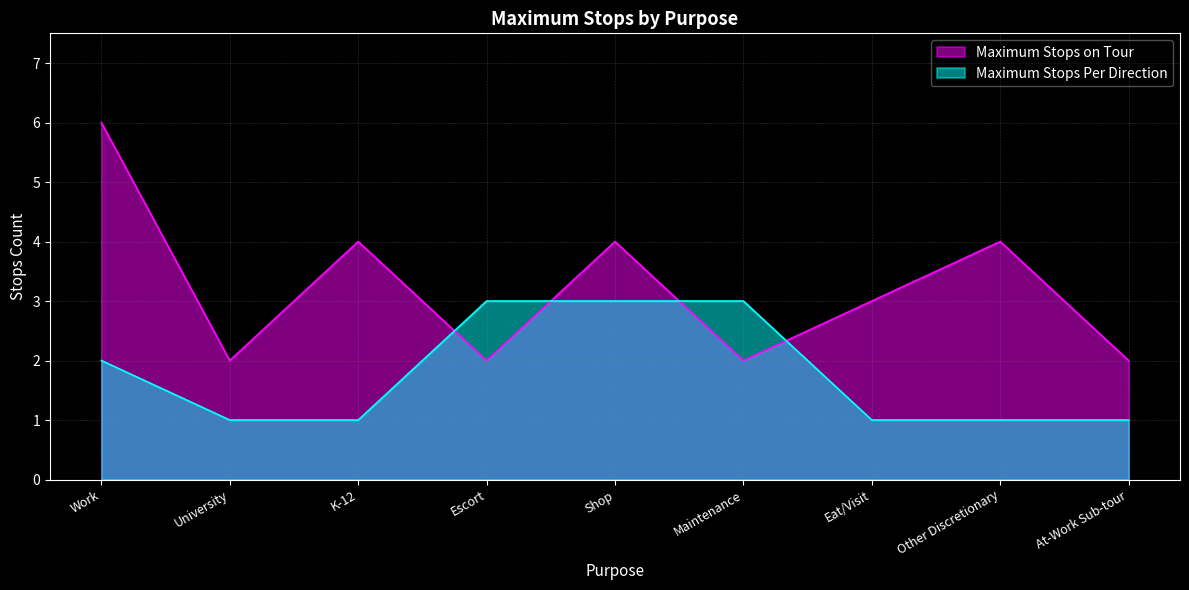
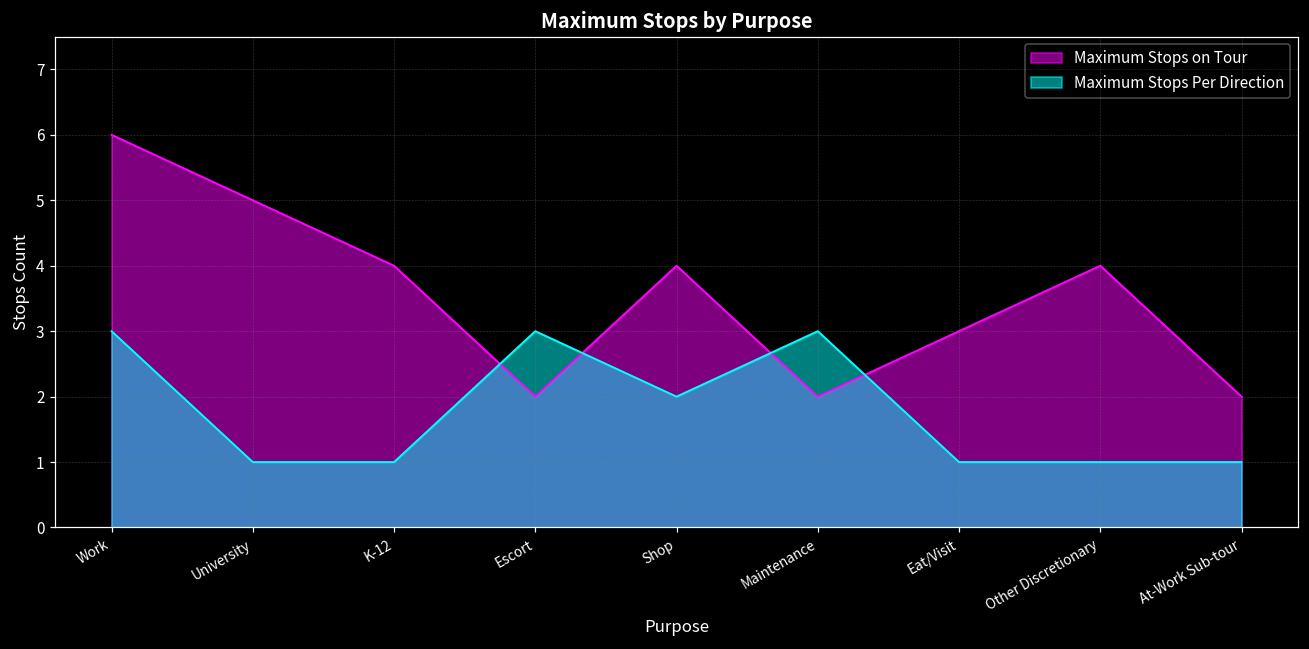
Maximum Stops Per Direction, Work: 2 -> 3
Maximum Stops on Tour, University: 2 -> 5
Maximum Stops Per Direction, Shop: 3 -> 2
